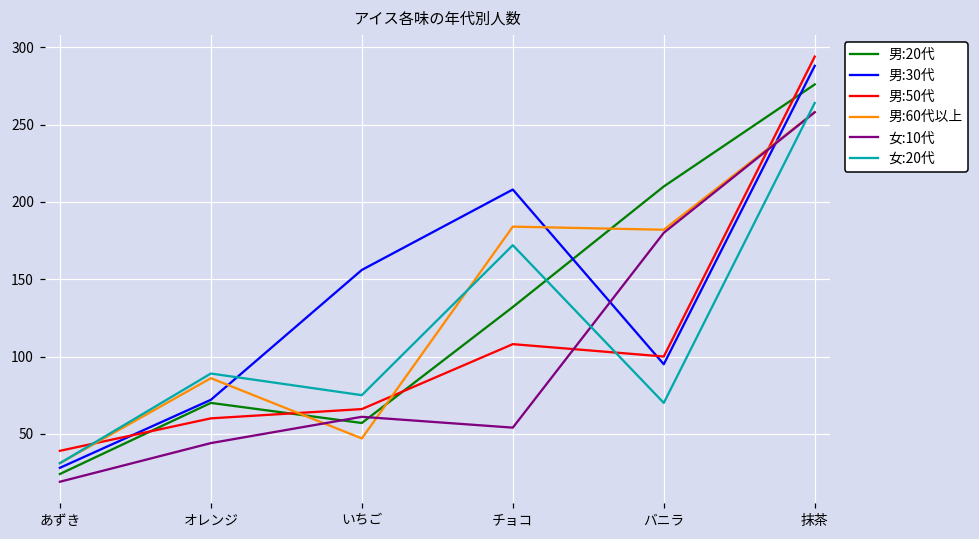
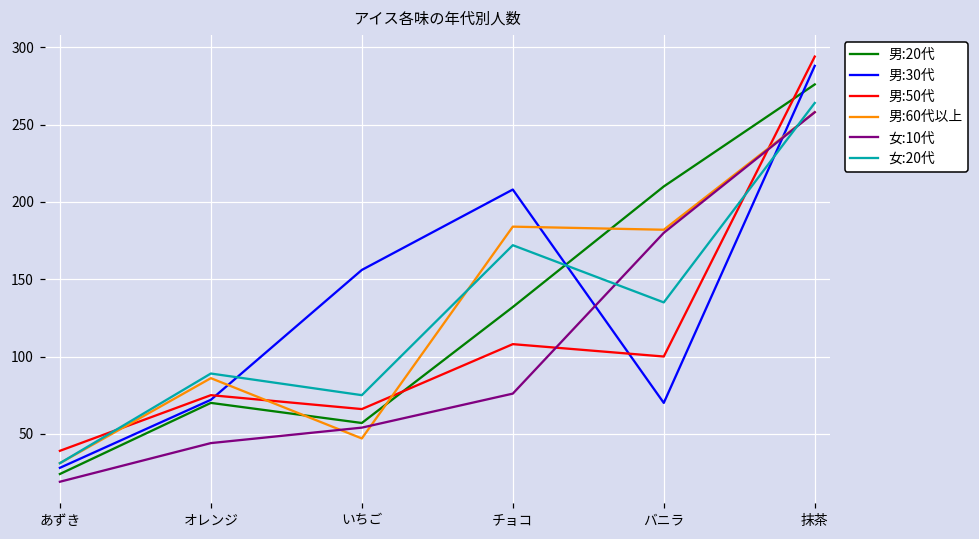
男:50代, オレンジ: 60 -> 75
女:10代, いちご: 61 -> 54
女:10代, チョコ: 54 -> 76
男:30代, バニラ: 95 -> 70
女:20代, バニラ: 70 -> 135
